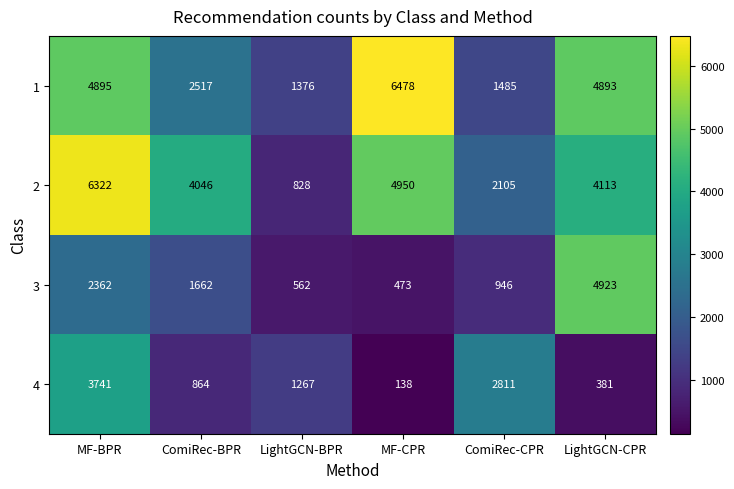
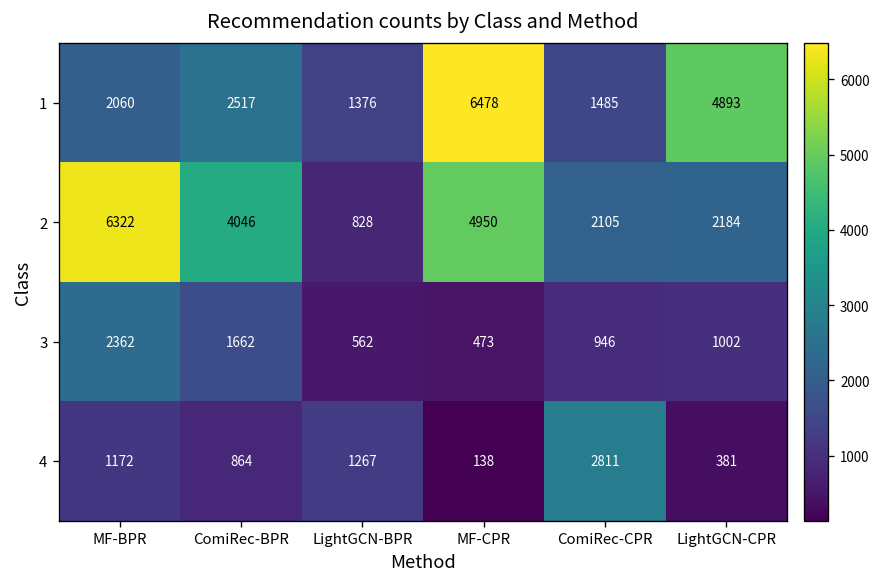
1, MF-BPR: 4895 -> 2060
2, LightGCN-CPR: 4113 -> 2184
3, LightGCN-CPR: 4923 -> 1002
4, MF-BPR: 3741 -> 1172
